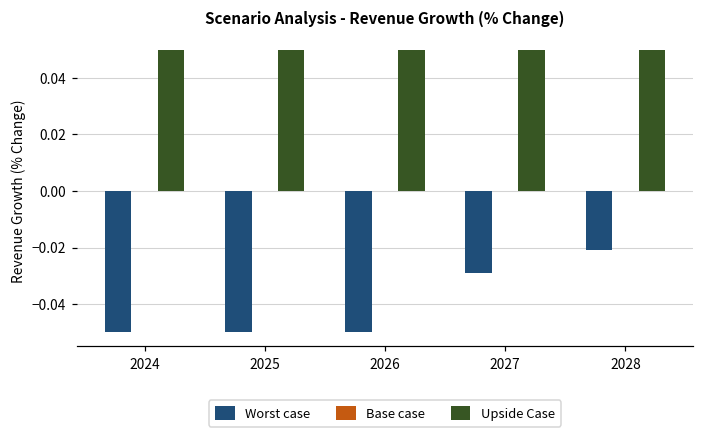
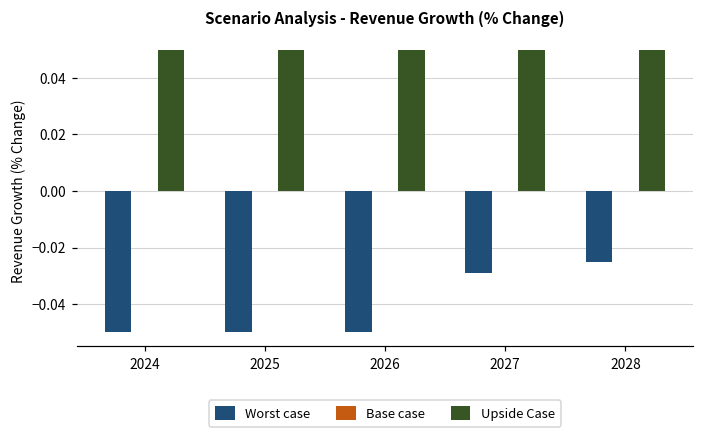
Worst case, 2028: -0.021 -> -0.025
